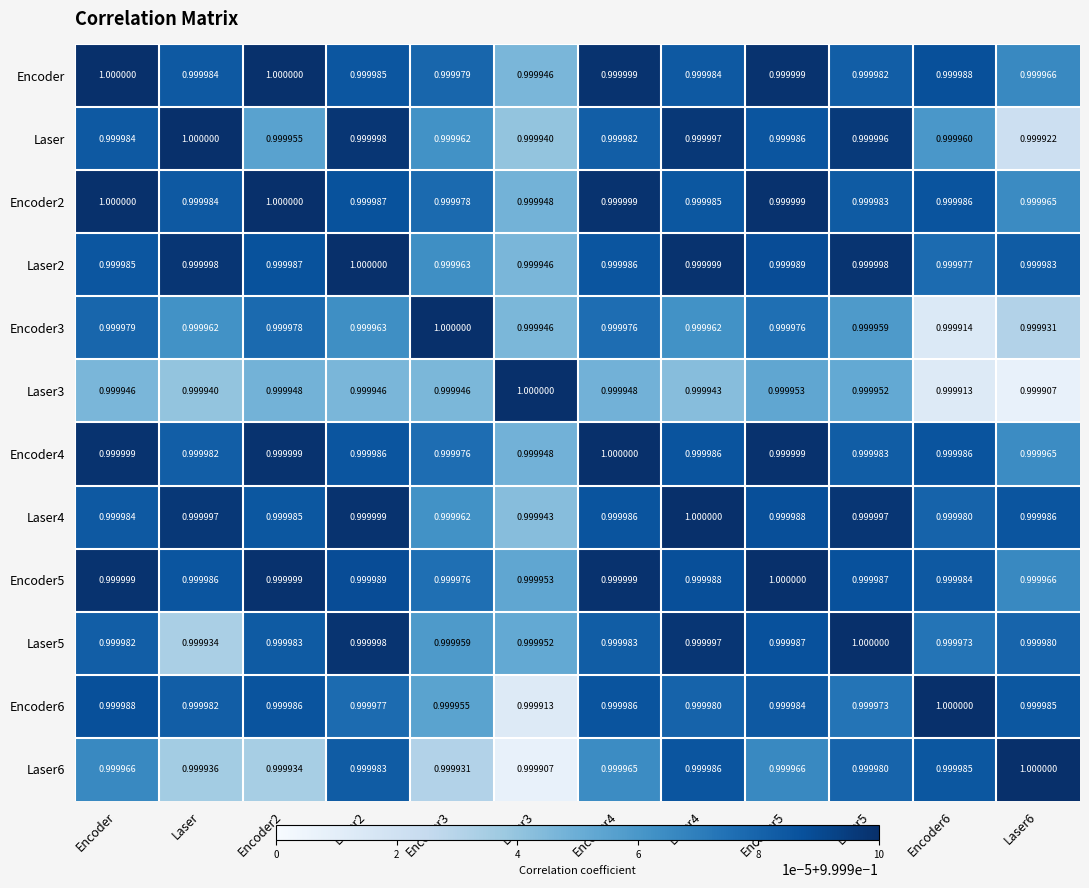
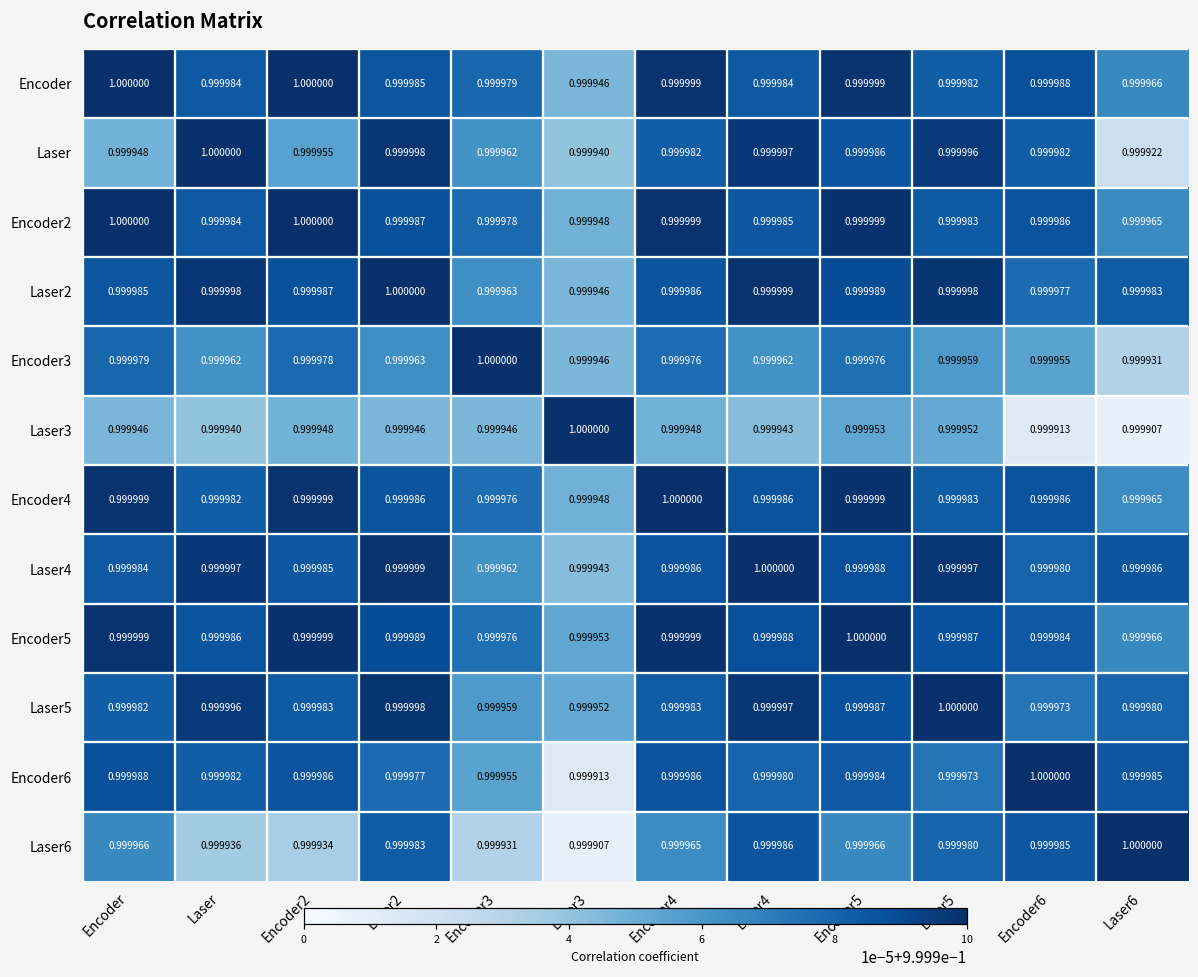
Laser, Encoder: 0.999984 -> 0.999948
Laser, Encoder6: 0.999960 -> 0.999982
Encoder3, Encoder6: 0.999914 -> 0.999955
Laser5, Laser: 0.999934 -> 0.999996
